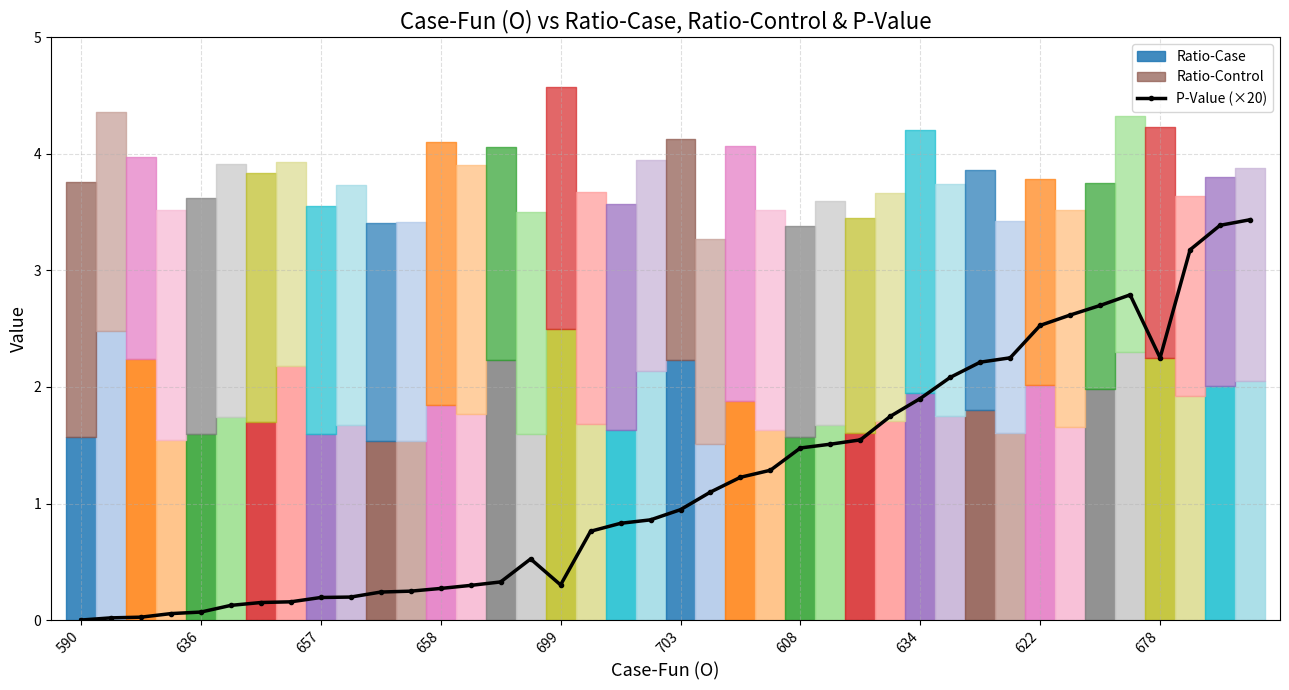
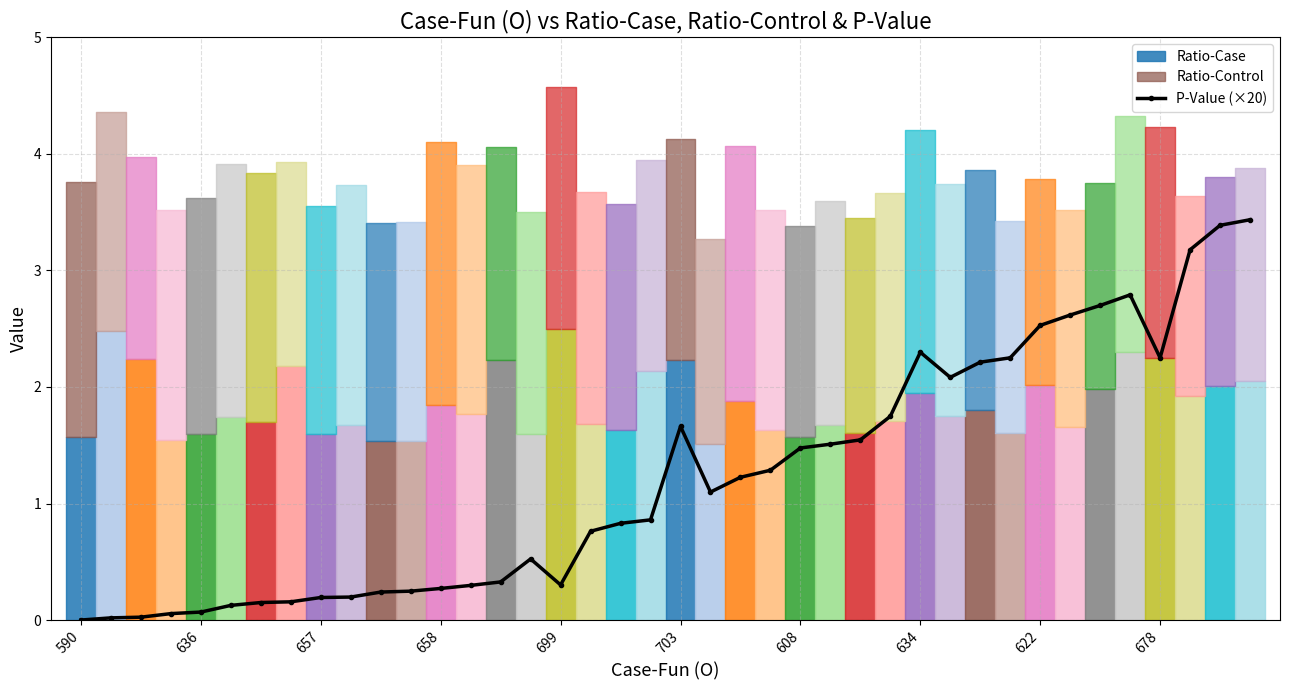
P-Value (×20), 703: 0.95 -> 1.66
P-Value (×20), 634: 1.90 -> 2.30
